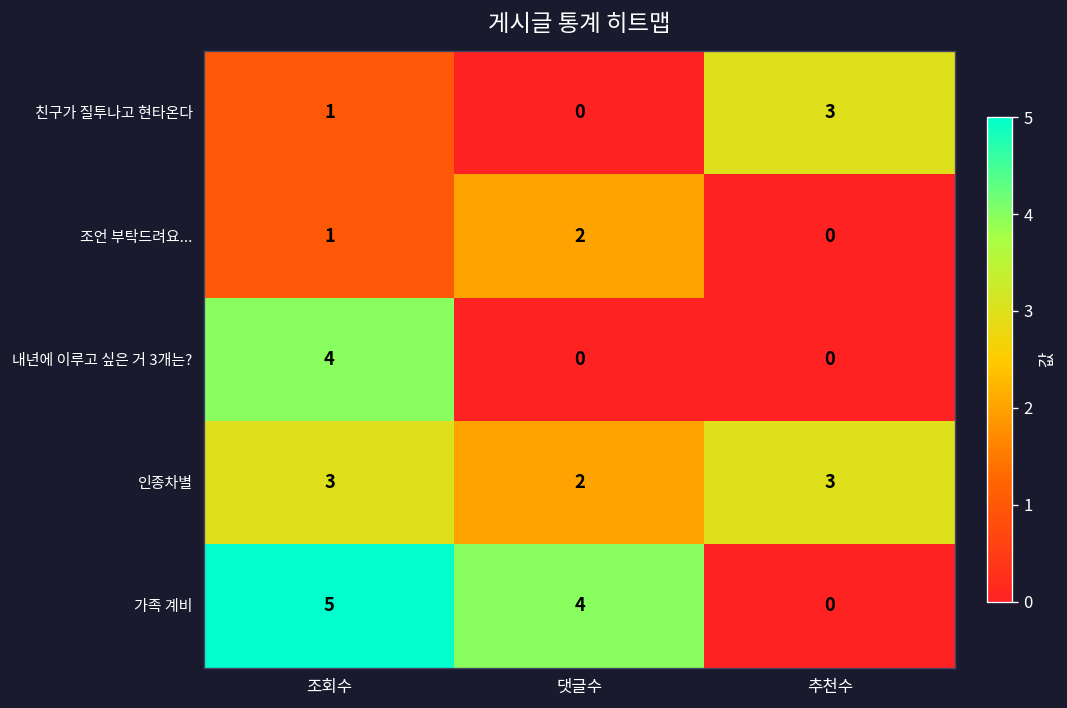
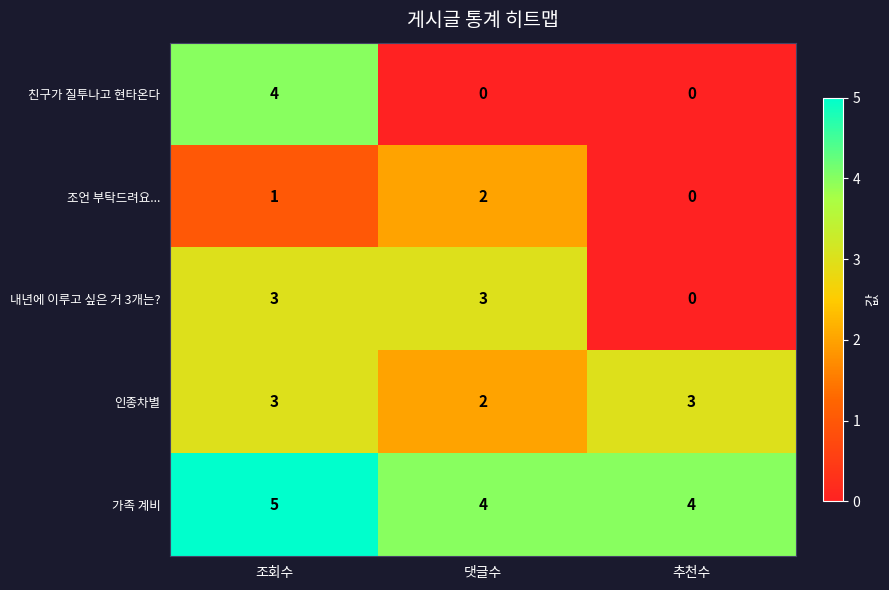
친구가 질투나고 현타온다, 조회수: 1 -> 4
친구가 질투나고 현타온다, 추천수: 3 -> 0
내년에 이루고 싶은 거 3개는?, 조회수: 4 -> 3
내년에 이루고 싶은 거 3개는?, 댓글수: 0 -> 3
가족 계비, 추천수: 0 -> 4
